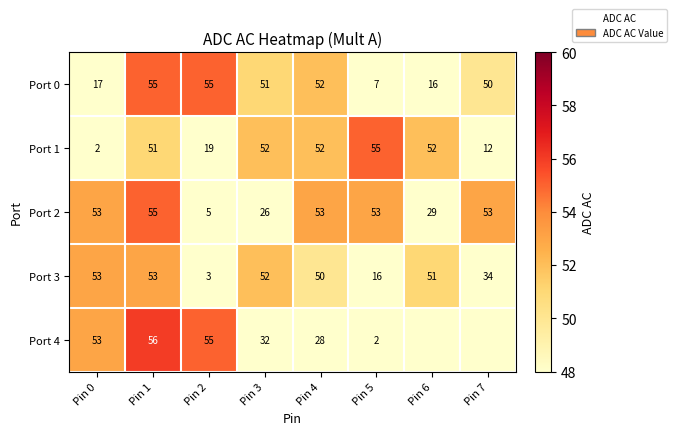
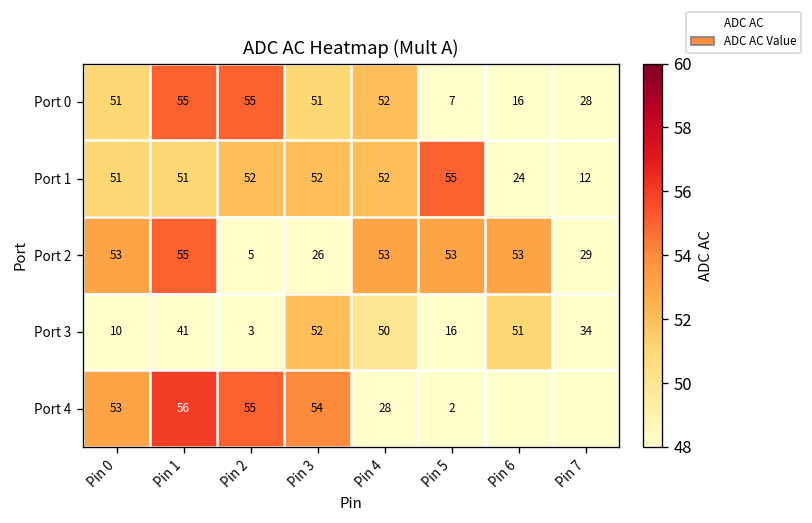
Port 0, Pin 0: 17 -> 51
Port 0, Pin 7: 50 -> 28
Port 1, Pin 0: 2 -> 51
Port 1, Pin 2: 19 -> 52
Port 1, Pin 6: 52 -> 24
Port 2, Pin 6: 29 -> 53
Port 2, Pin 7: 53 -> 29
Port 3, Pin 0: 53 -> 10
Port 3, Pin 1: 53 -> 41
Port 4, Pin 3: 32 -> 54
